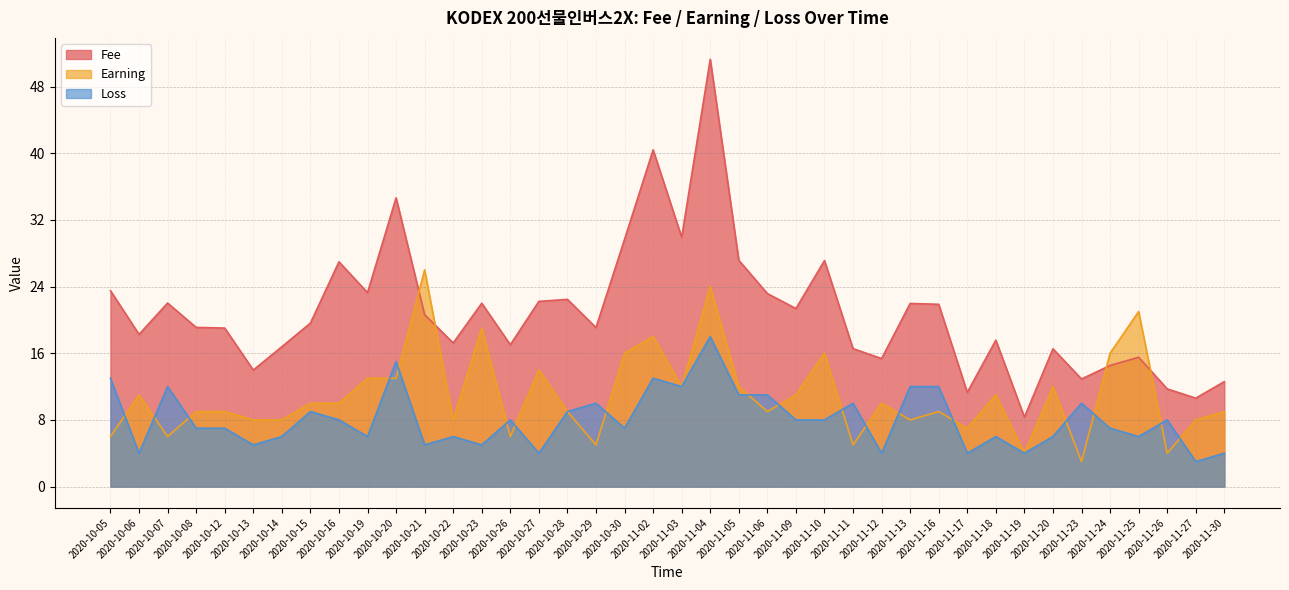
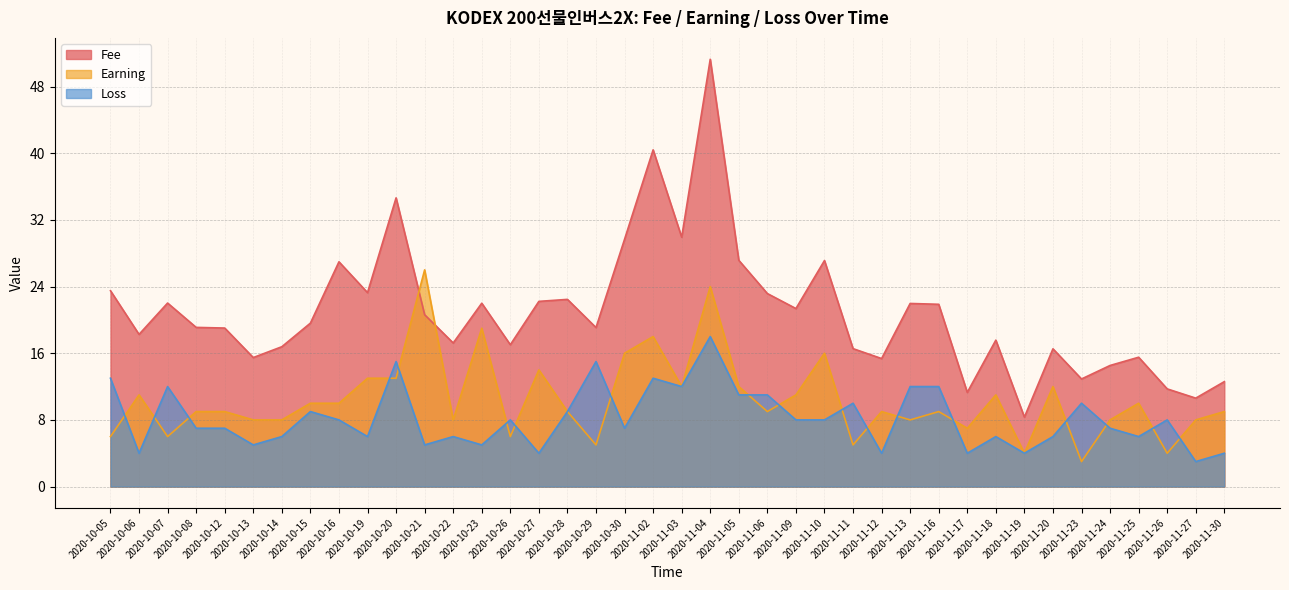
Fee, 2020-10-13: 14 -> 15
Loss, 2020-10-29: 10 -> 15
Earning, 2020-11-12: 10 -> 9
Earning, 2020-11-24: 16 -> 8
Earning, 2020-11-25: 21 -> 10
